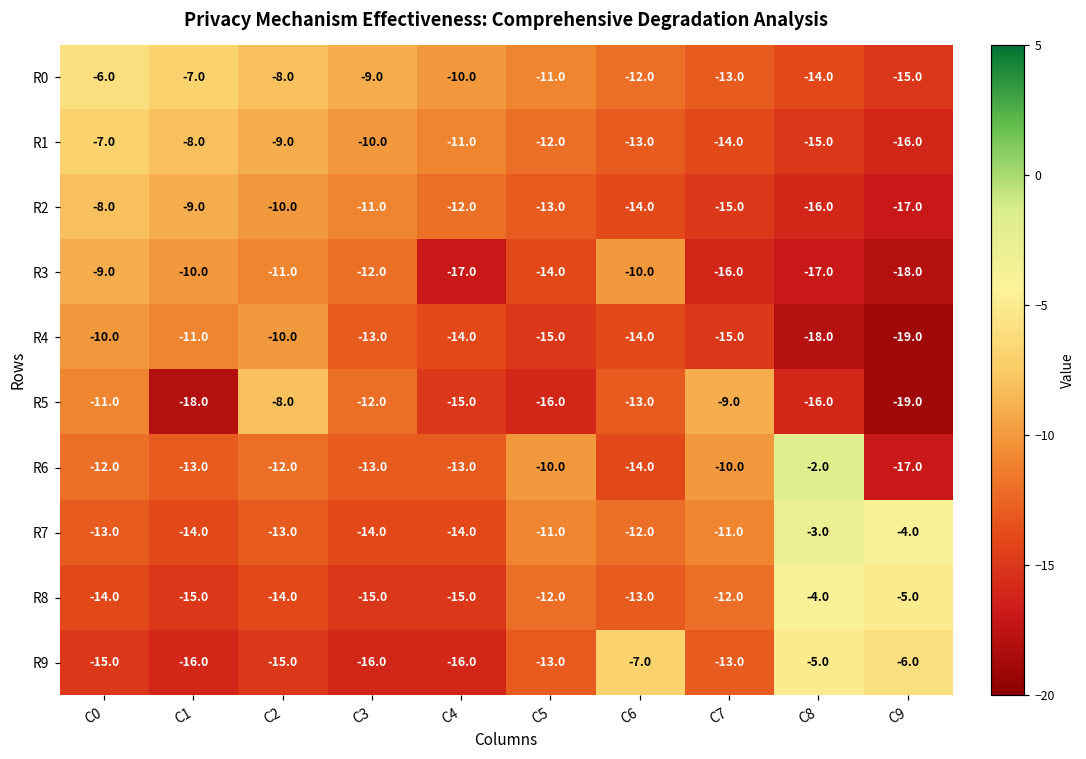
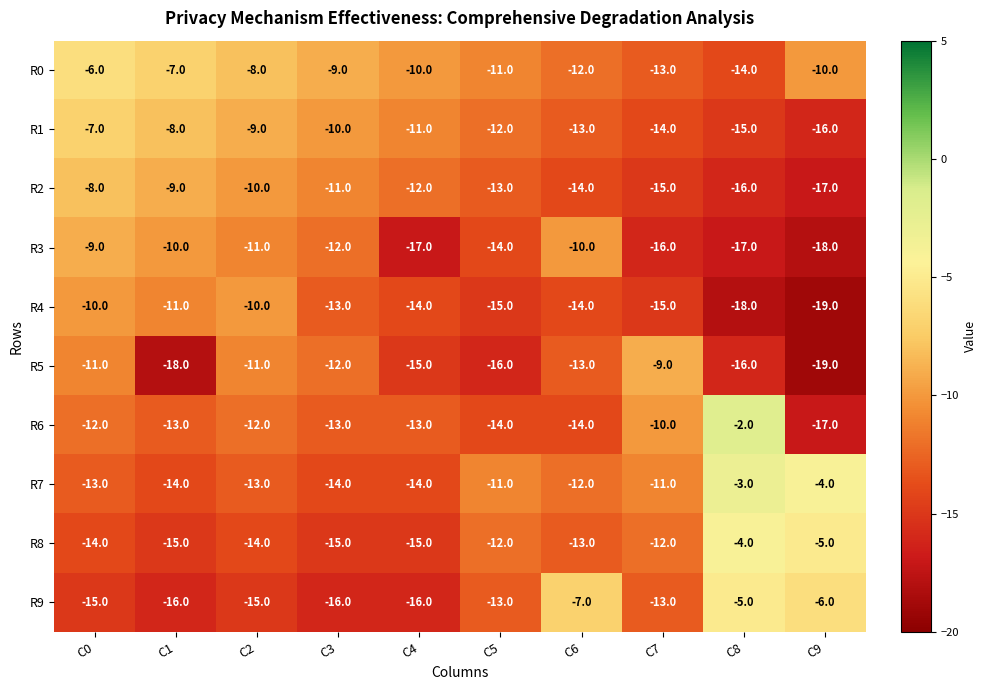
R0, C9: -15.0 -> -10.0
R5, C2: -8.0 -> -11.0
R6, C5: -10.0 -> -14.0
